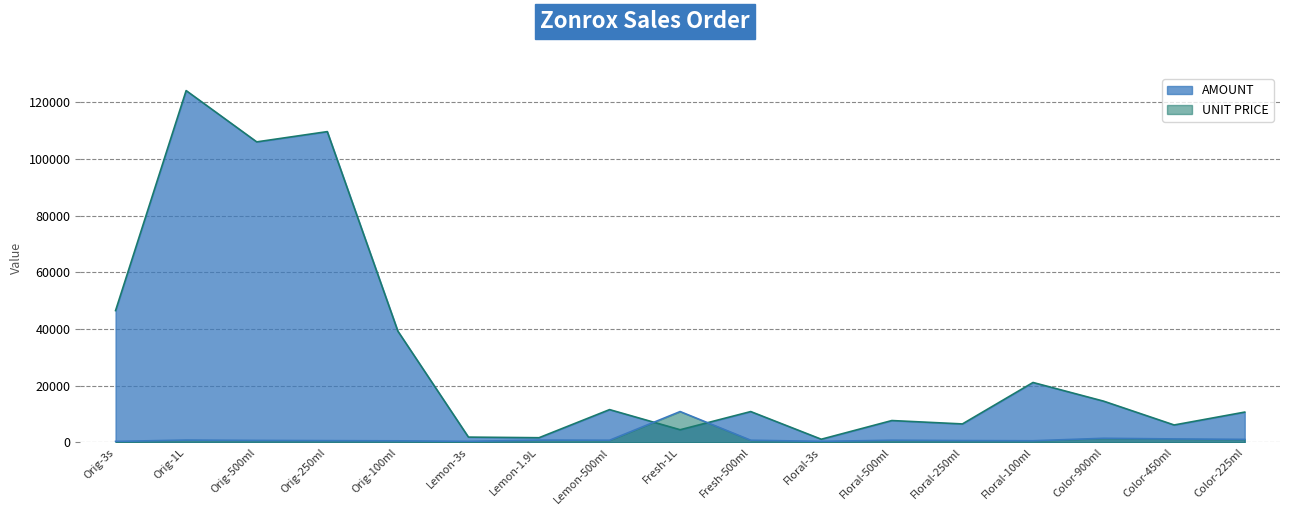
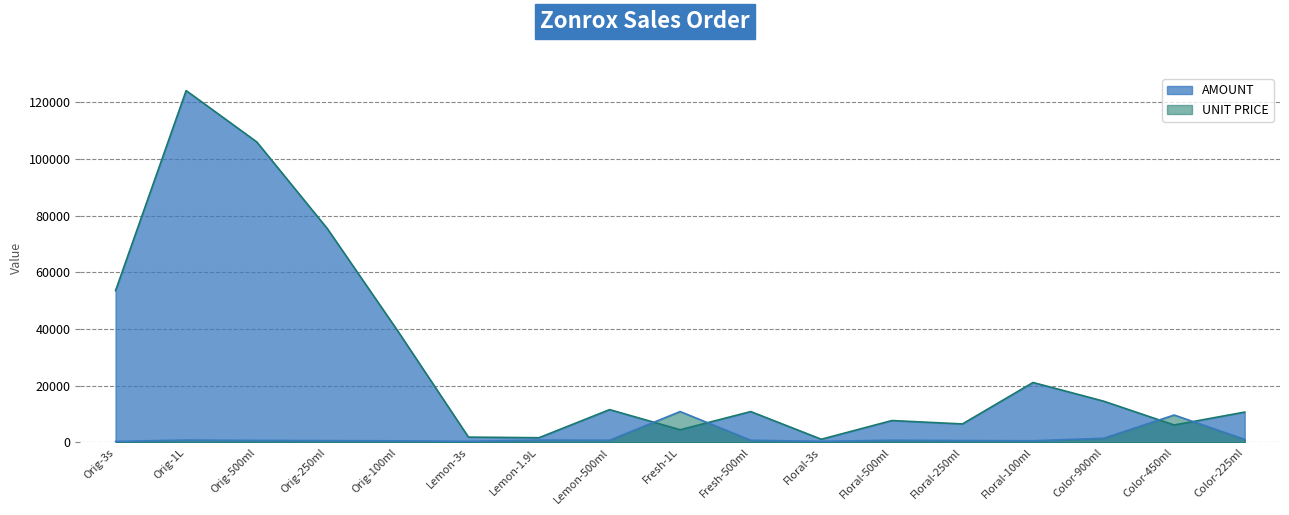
AMOUNT, Orig-3s: 47000 -> 54000
AMOUNT, Orig-250ml: 110000 -> 75000
UNIT PRICE, Color-450ml: 1000 -> 10000
